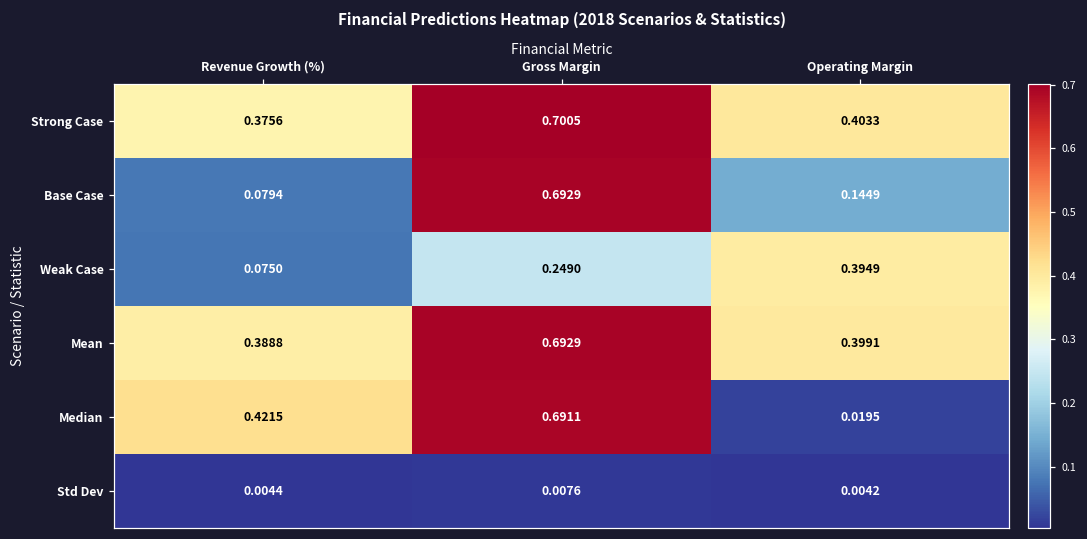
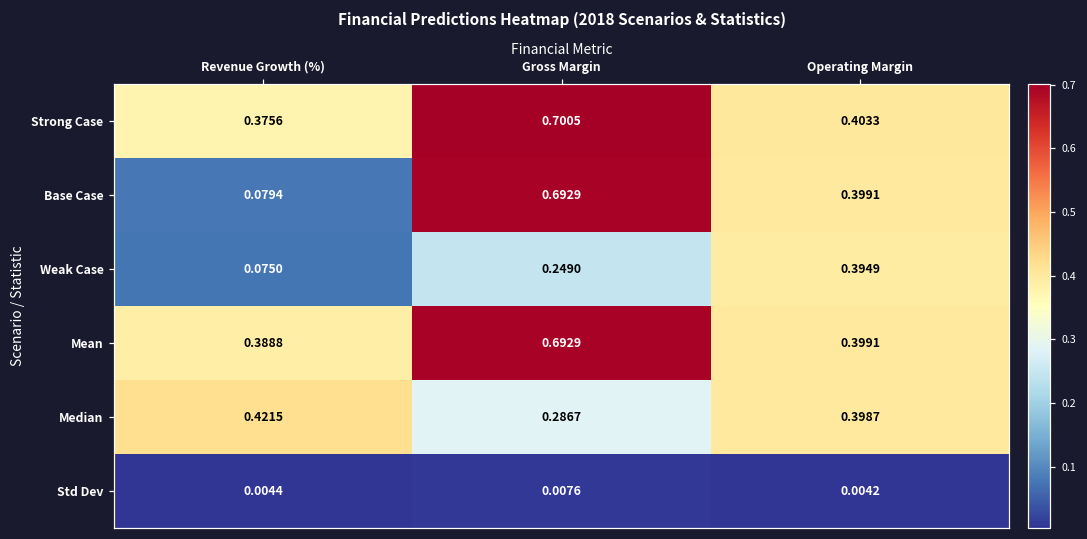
Base Case, Operating Margin: 0.1449 -> 0.3991
Median, Gross Margin: 0.6911 -> 0.2867
Median, Operating Margin: 0.0195 -> 0.3987
